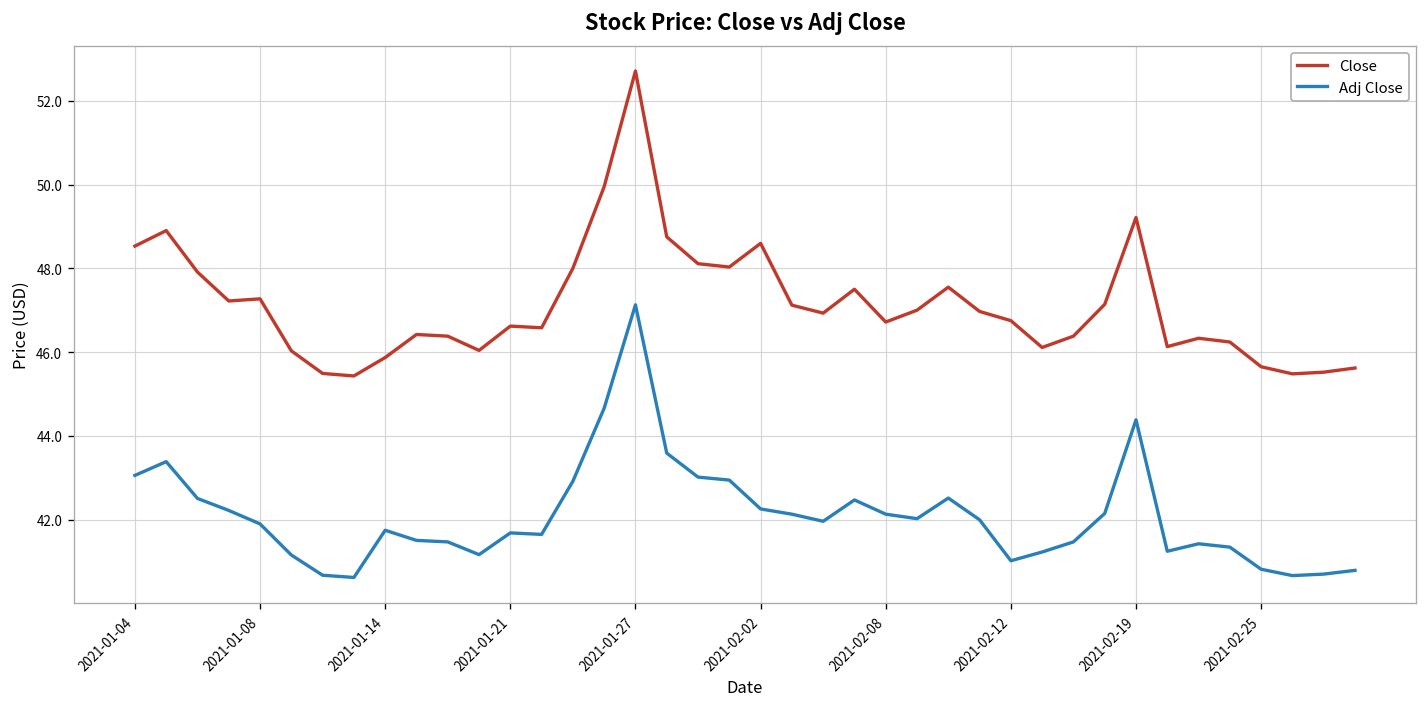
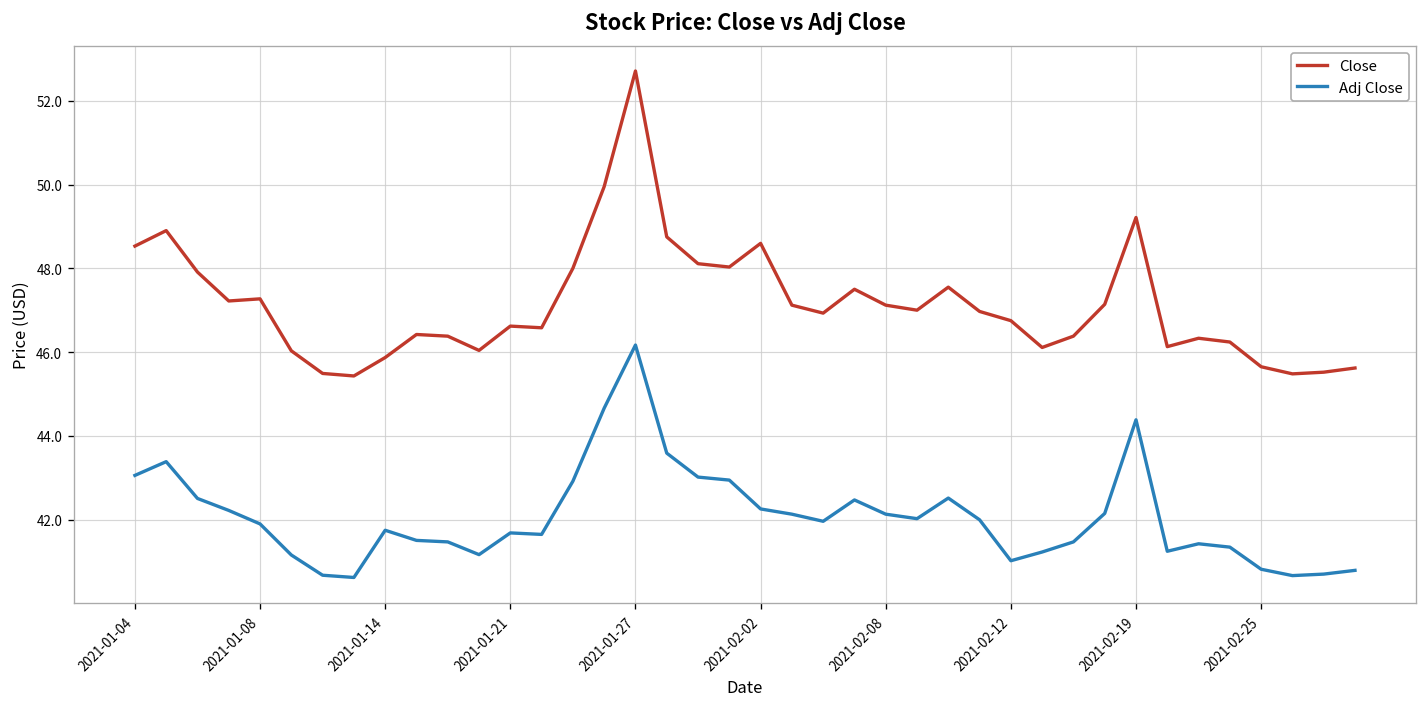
Adj Close, 2021-01-27: 47.1 -> 46.2
Close, 2021-02-08: 46.7 -> 47.1
